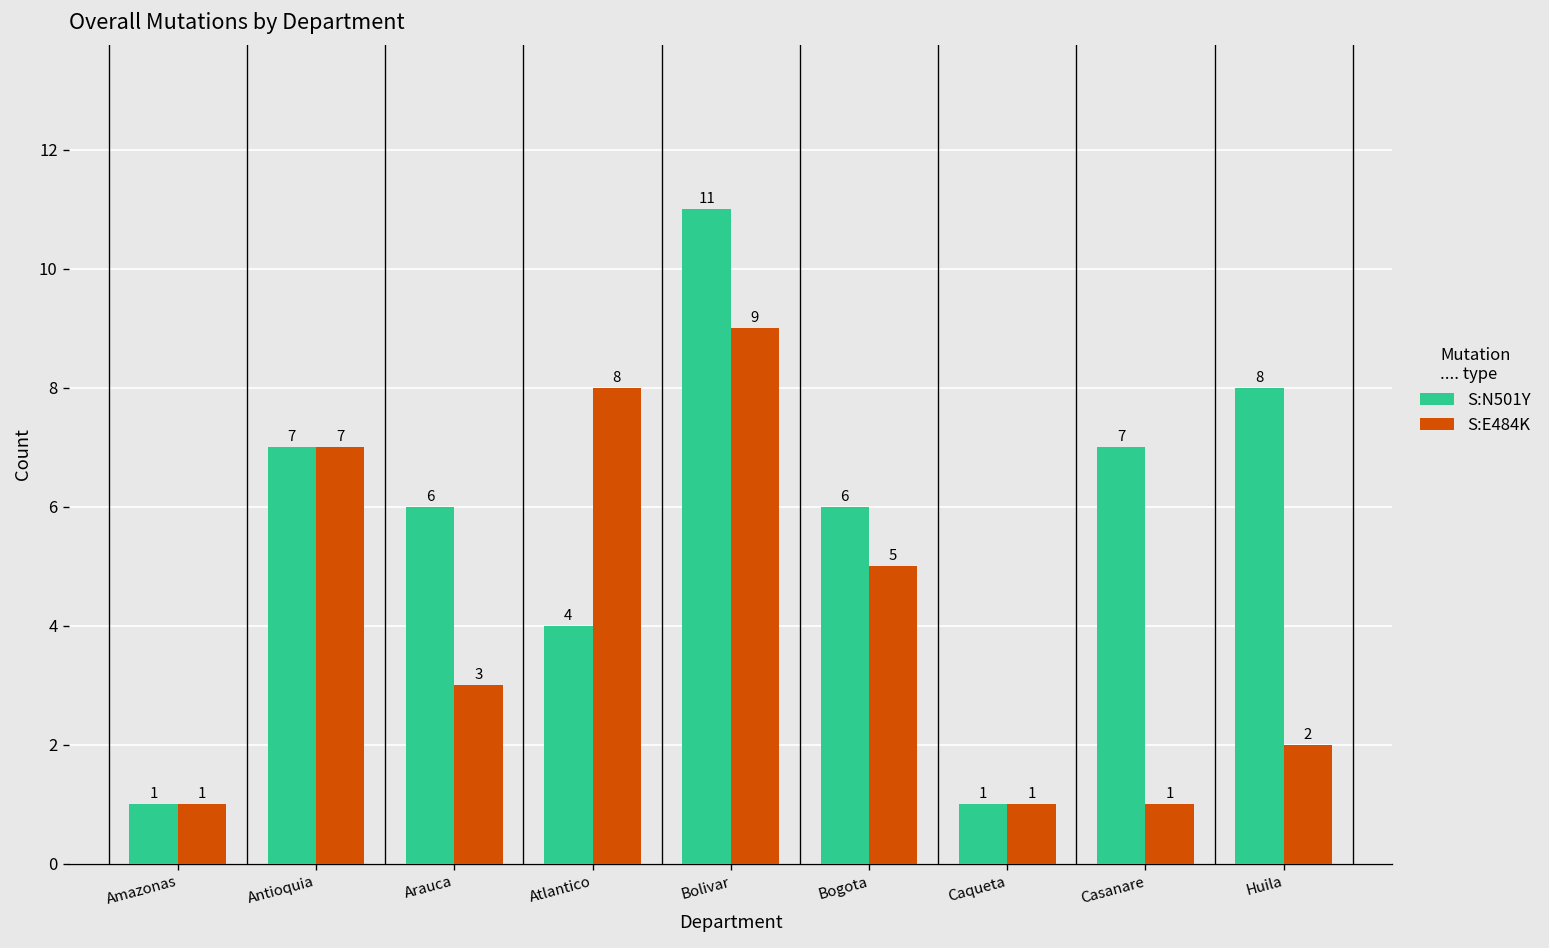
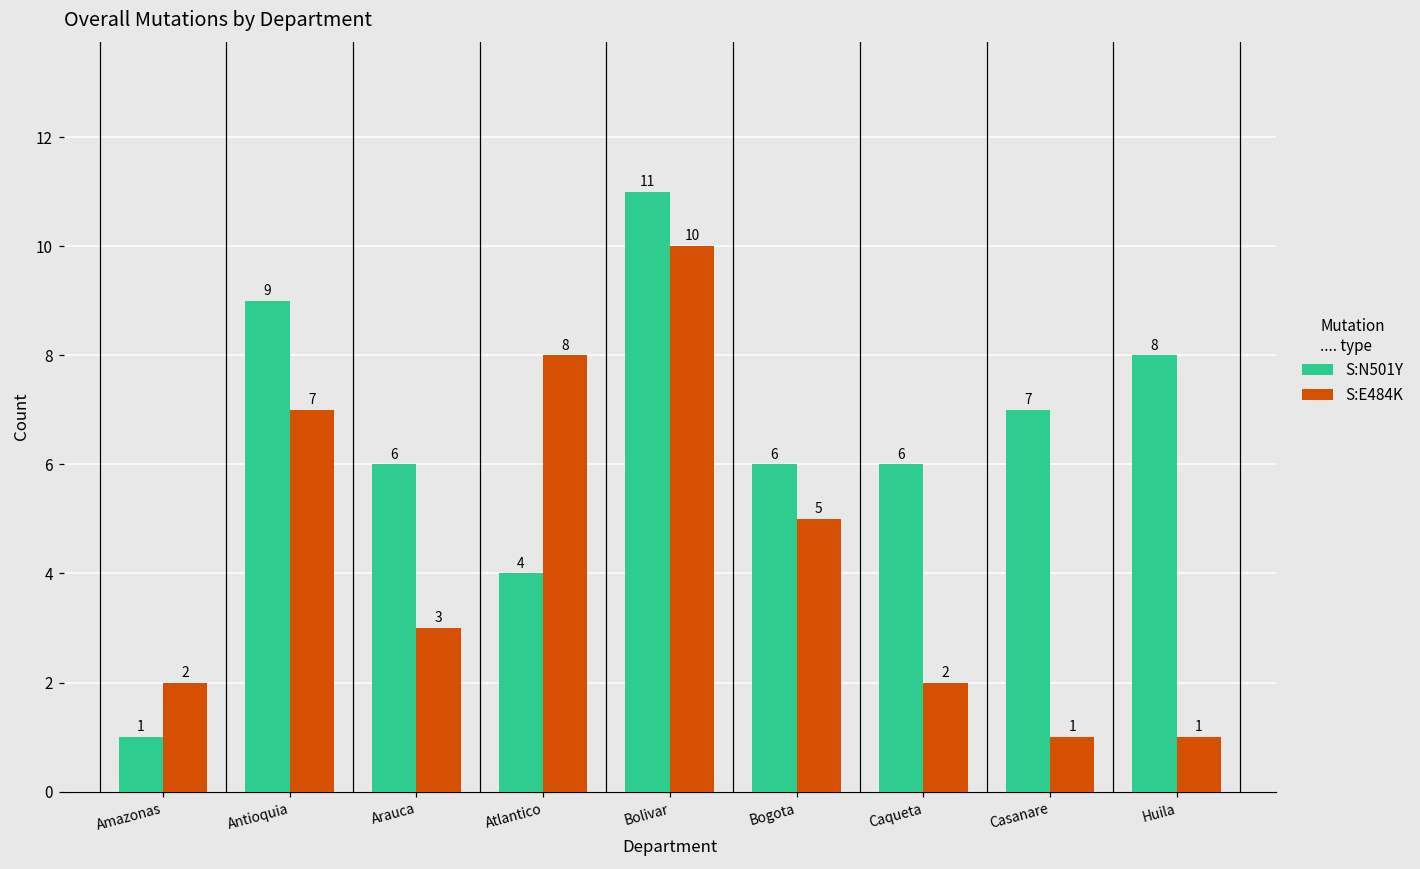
S:E484K, Amazonas: 1 -> 2
S:N501Y, Antioquia: 7 -> 9
S:E484K, Bolivar: 9 -> 10
S:N501Y, Caqueta: 1 -> 6
S:E484K, Caqueta: 1 -> 2
S:E484K, Huila: 2 -> 1
